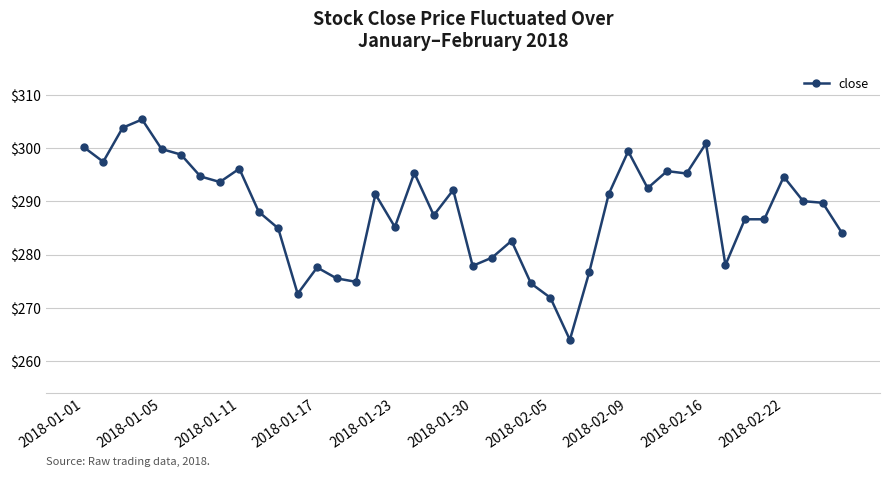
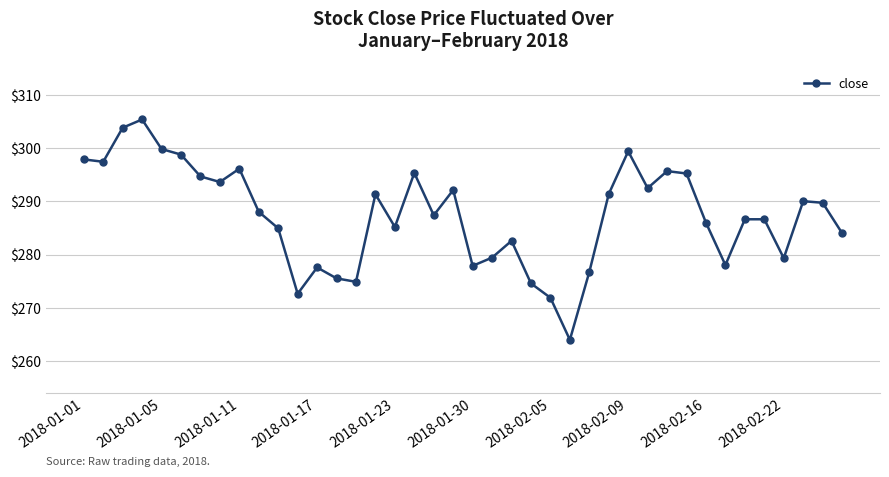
2018-01-01: $300 -> $298
2018-02-16: $301 -> $286
2018-02-22: $295 -> $279
